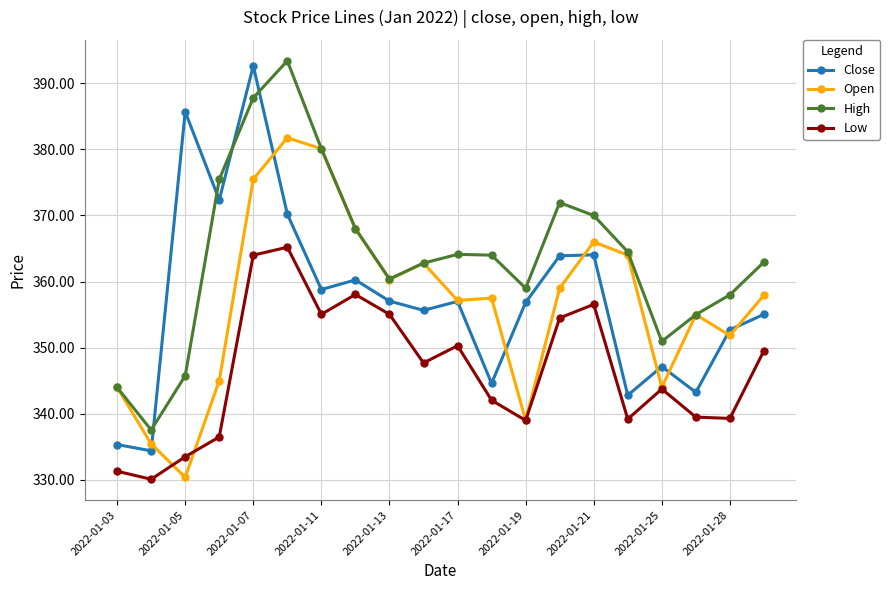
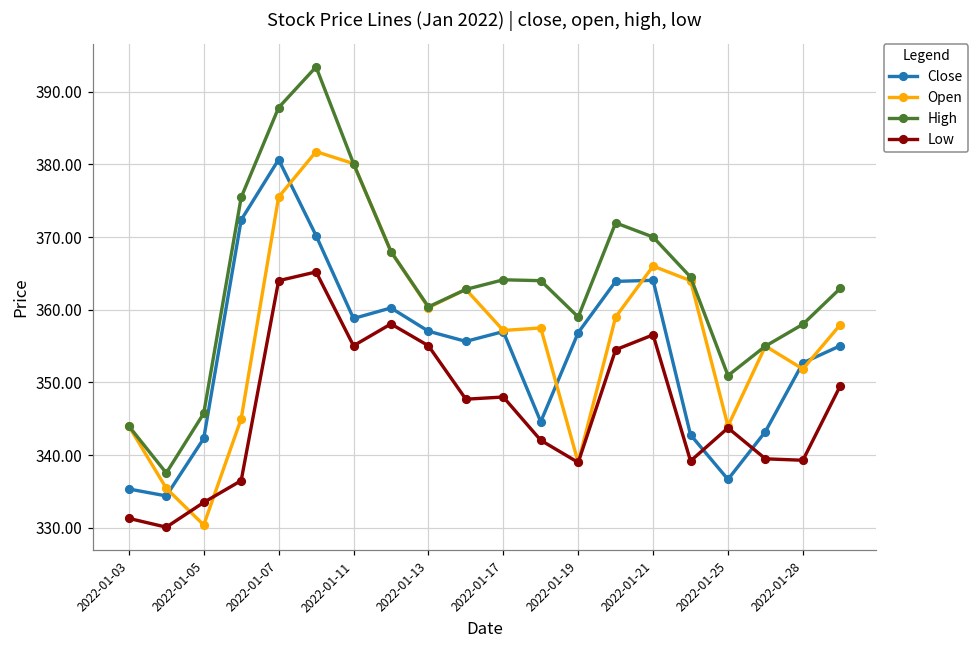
Close, 2022-01-05: 386 -> 342
Close, 2022-01-07: 393 -> 381
Low, 2022-01-17: 350 -> 348
Close, 2022-01-25: 347 -> 337
